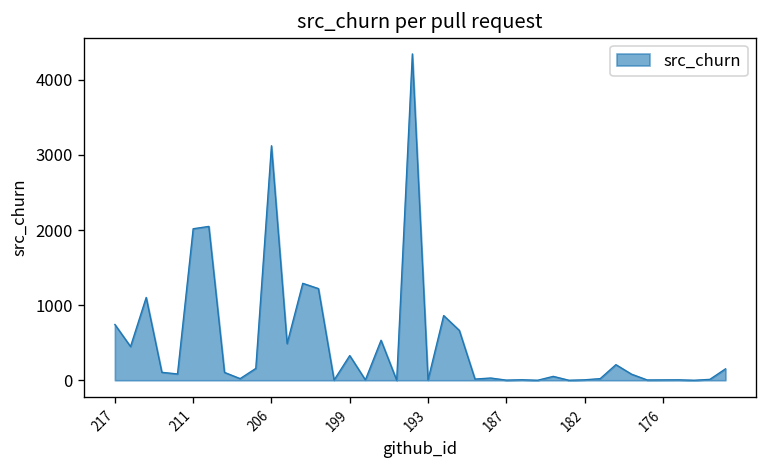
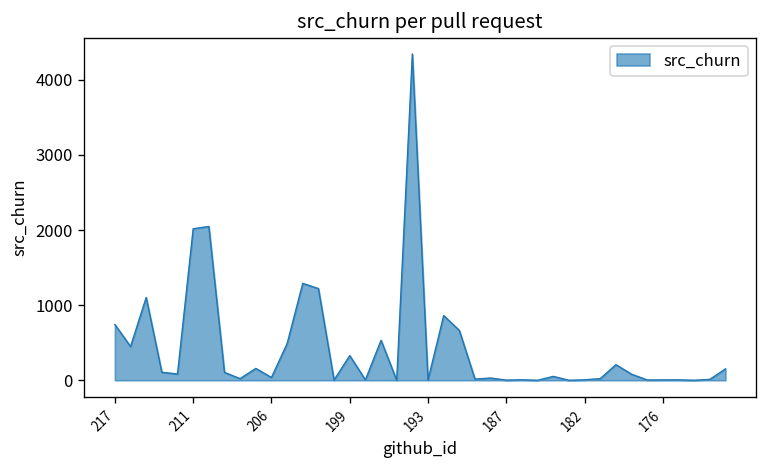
206: 3100 -> 0
